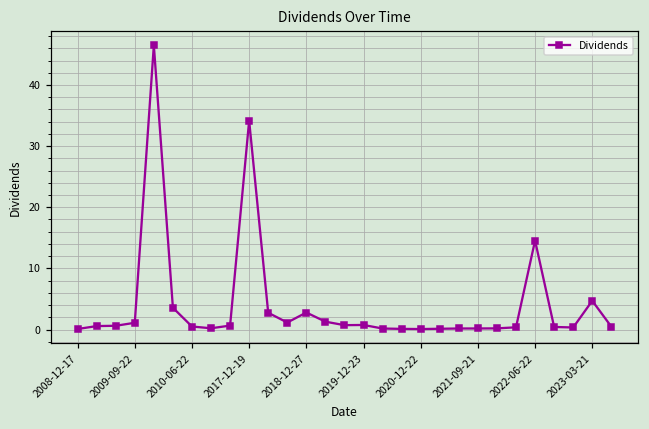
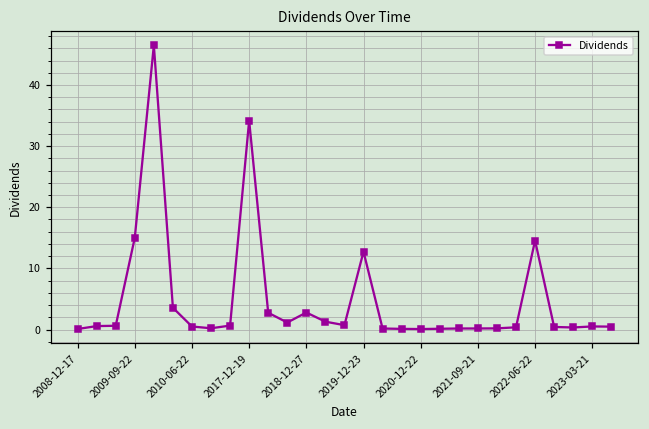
2009-09-22: 1 -> 15
2019-12-23: 1 -> 13
2023-03-21: 5 -> 1
